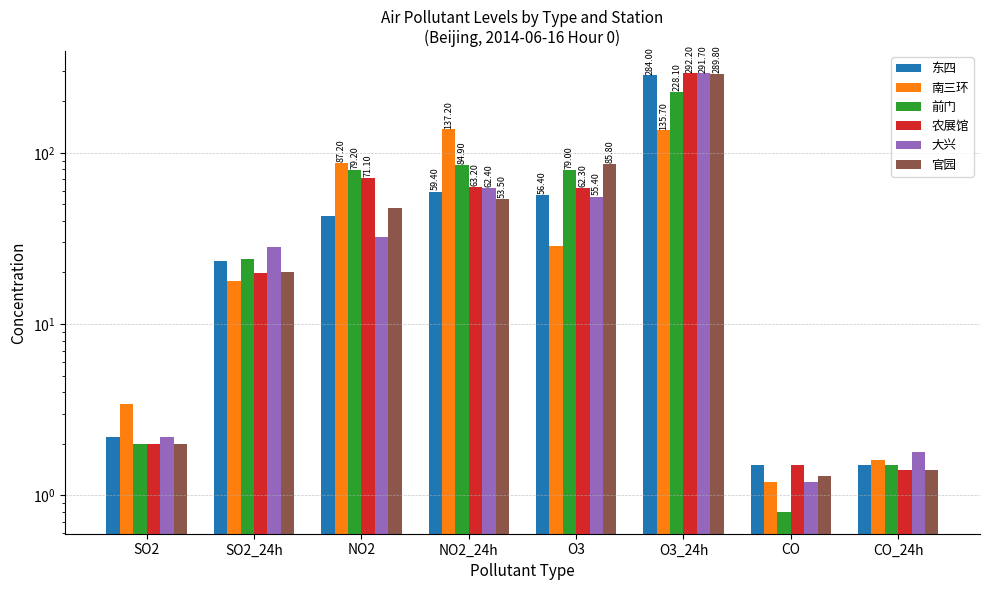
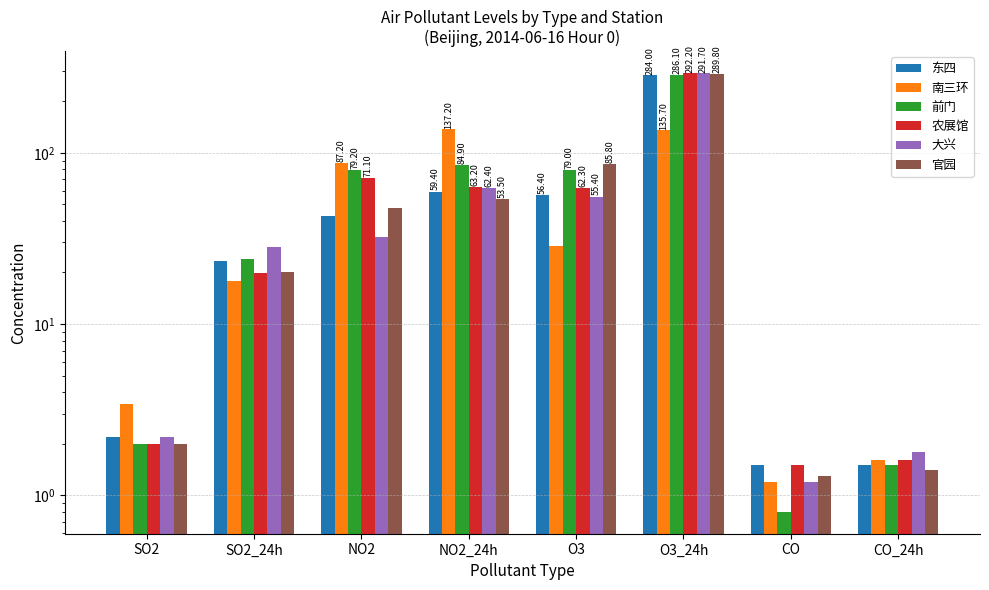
前门, O3_24h: 228.10 -> 286.10
农展馆, CO_24h: 1.4 -> 1.6
